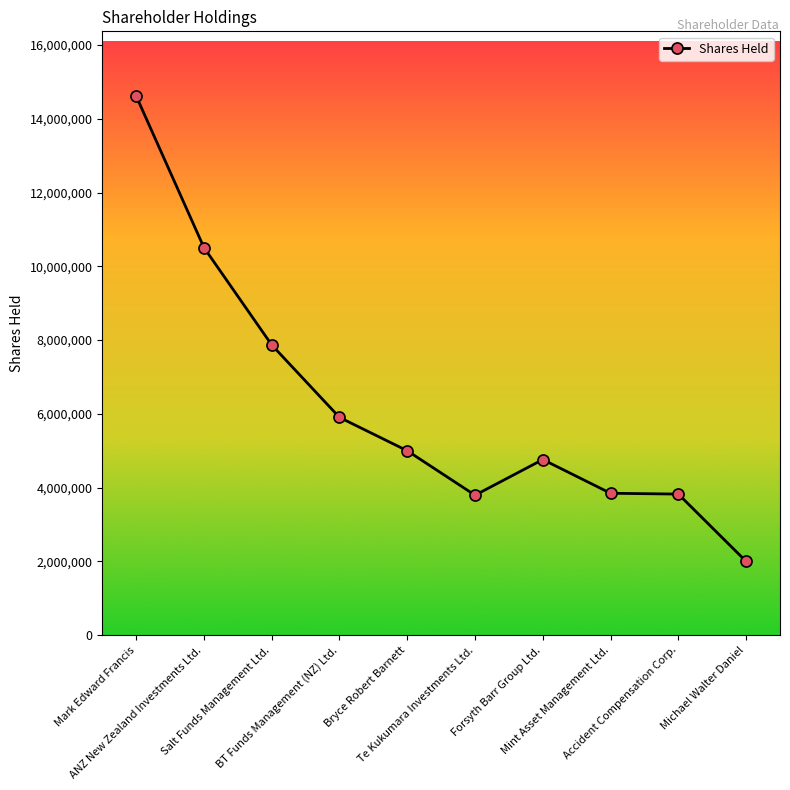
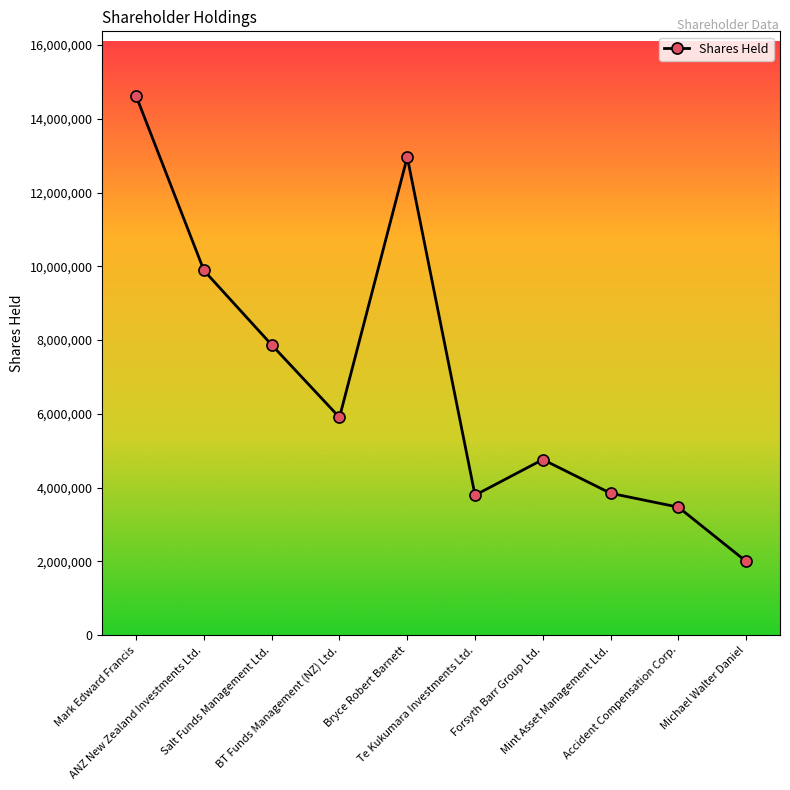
ANZ New Zealand Investments Ltd.: 10,500,000 -> 9,900,000
Bryce Robert Barnett: 5,000,000 -> 13,000,000
Accident Compensation Corp.: 3,800,000 -> 3,500,000
